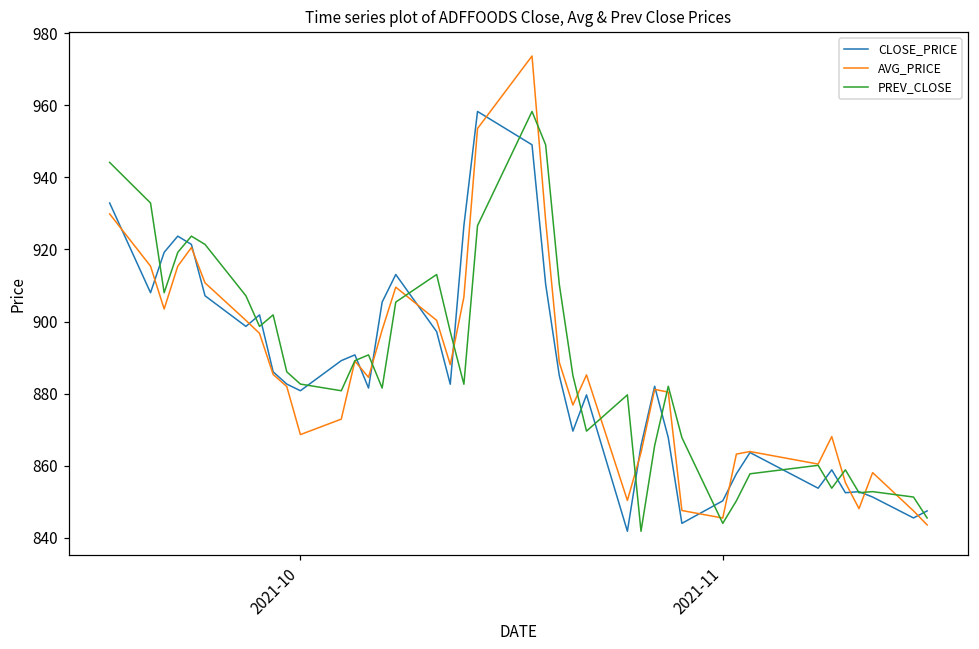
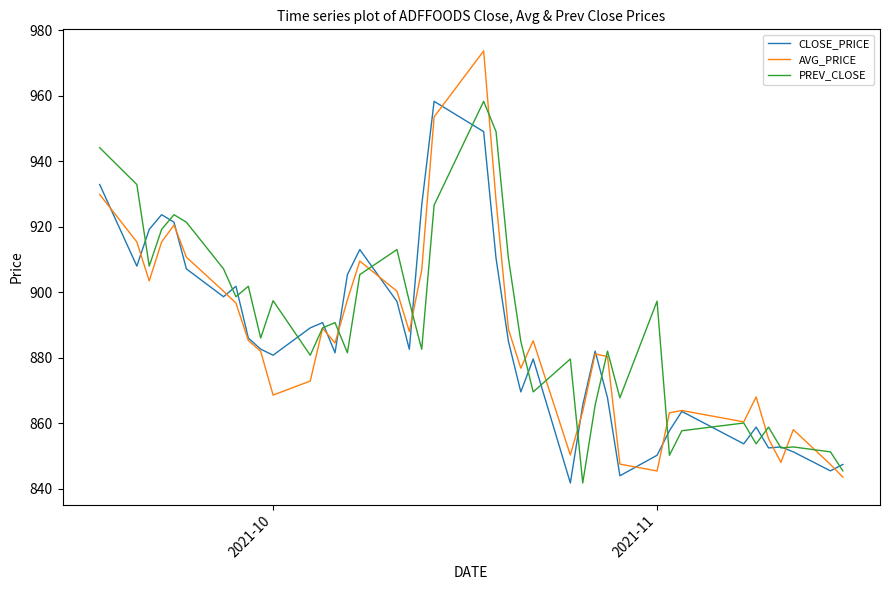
PREV_CLOSE, 2021-10: 883 -> 897
PREV_CLOSE, 2021-11: 844 -> 897
